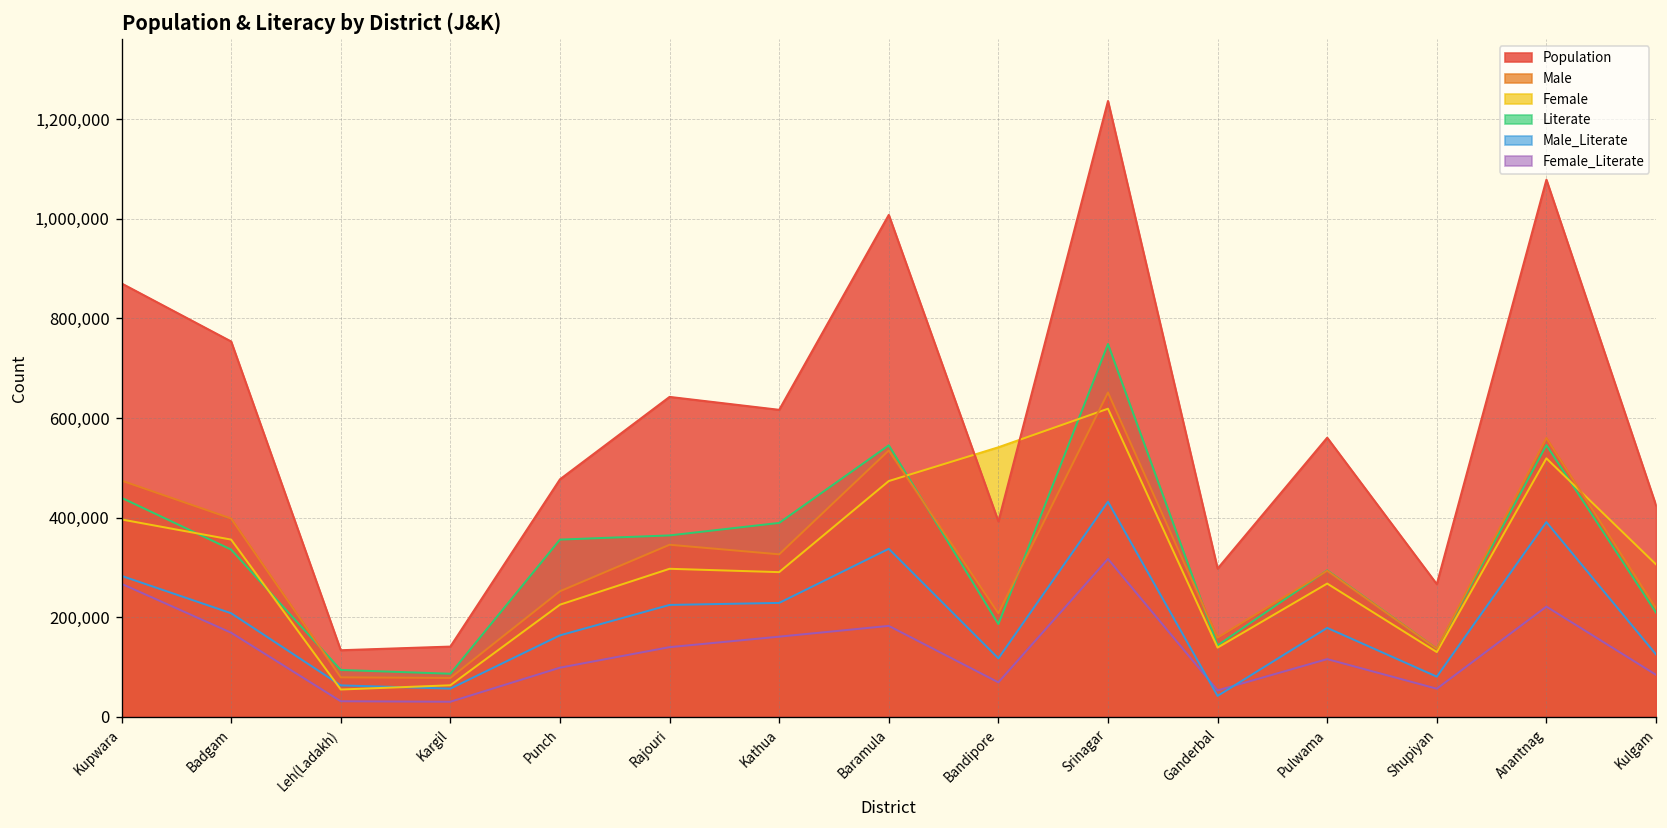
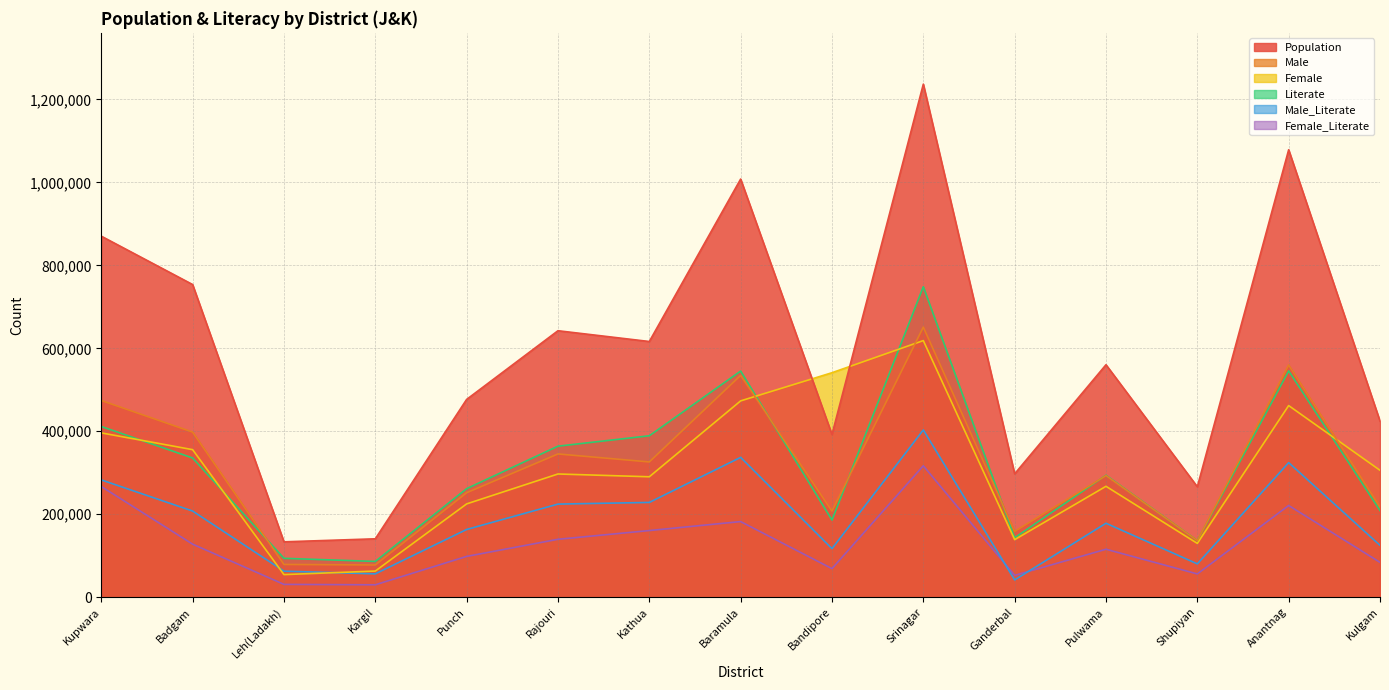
Literate, Kupwara: 440,000 -> 410,000
Female_Literate, Badgam: 170,000 -> 130,000
Literate, Punch: 360,000 -> 260,000
Male_Literate, Srinagar: 430,000 -> 400,000
Male_Literate, Anantnag: 390,000 -> 320,000
Female, Anantnag: 520,000 -> 460,000
